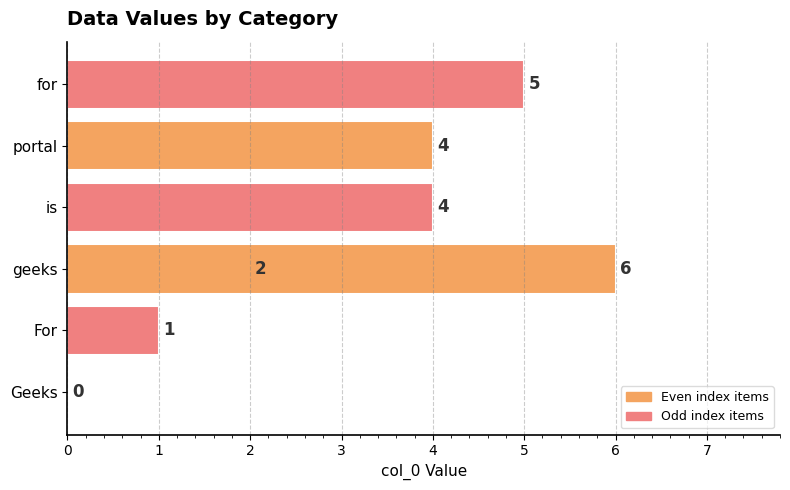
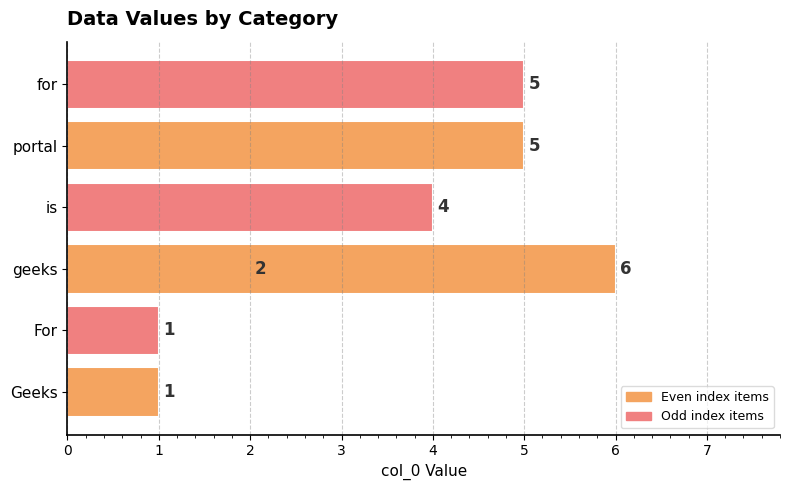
portal: 4 -> 5
Geeks: 0 -> 1
